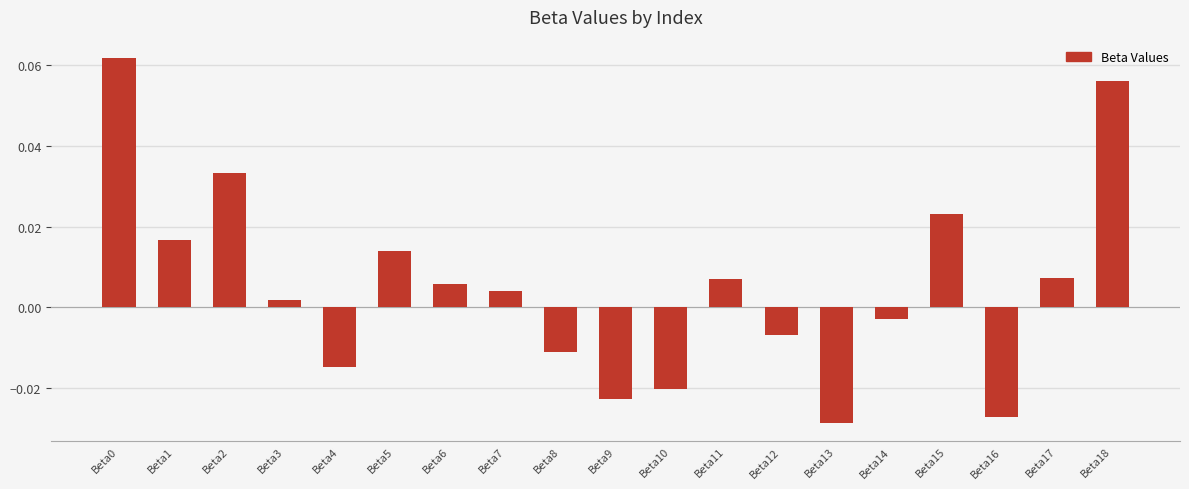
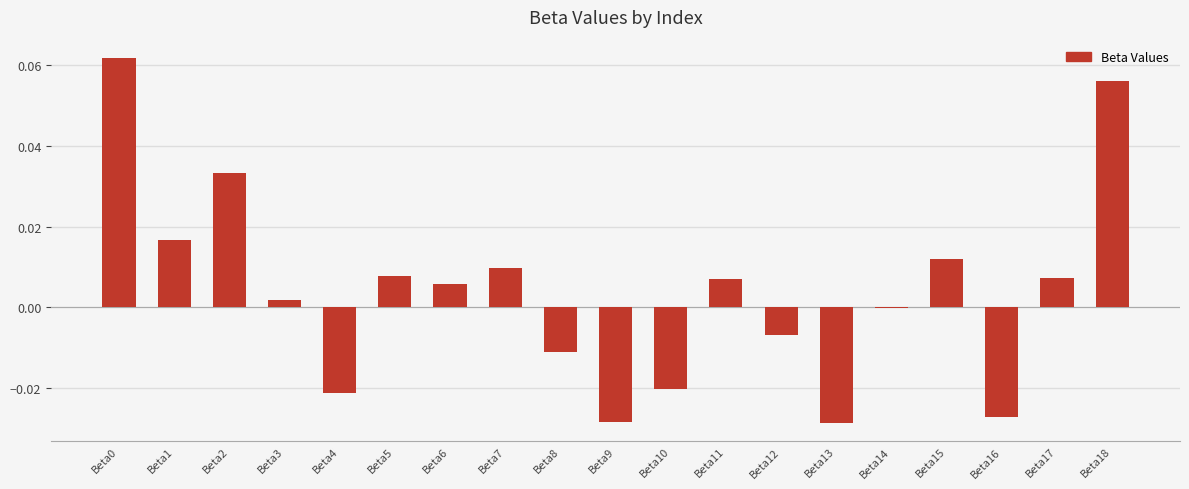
Beta4: -0.015 -> -0.021
Beta5: 0.014 -> 0.008
Beta7: 0.004 -> 0.010
Beta9: -0.023 -> -0.028
Beta14: -0.003 -> 0.000
Beta15: 0.023 -> 0.012
